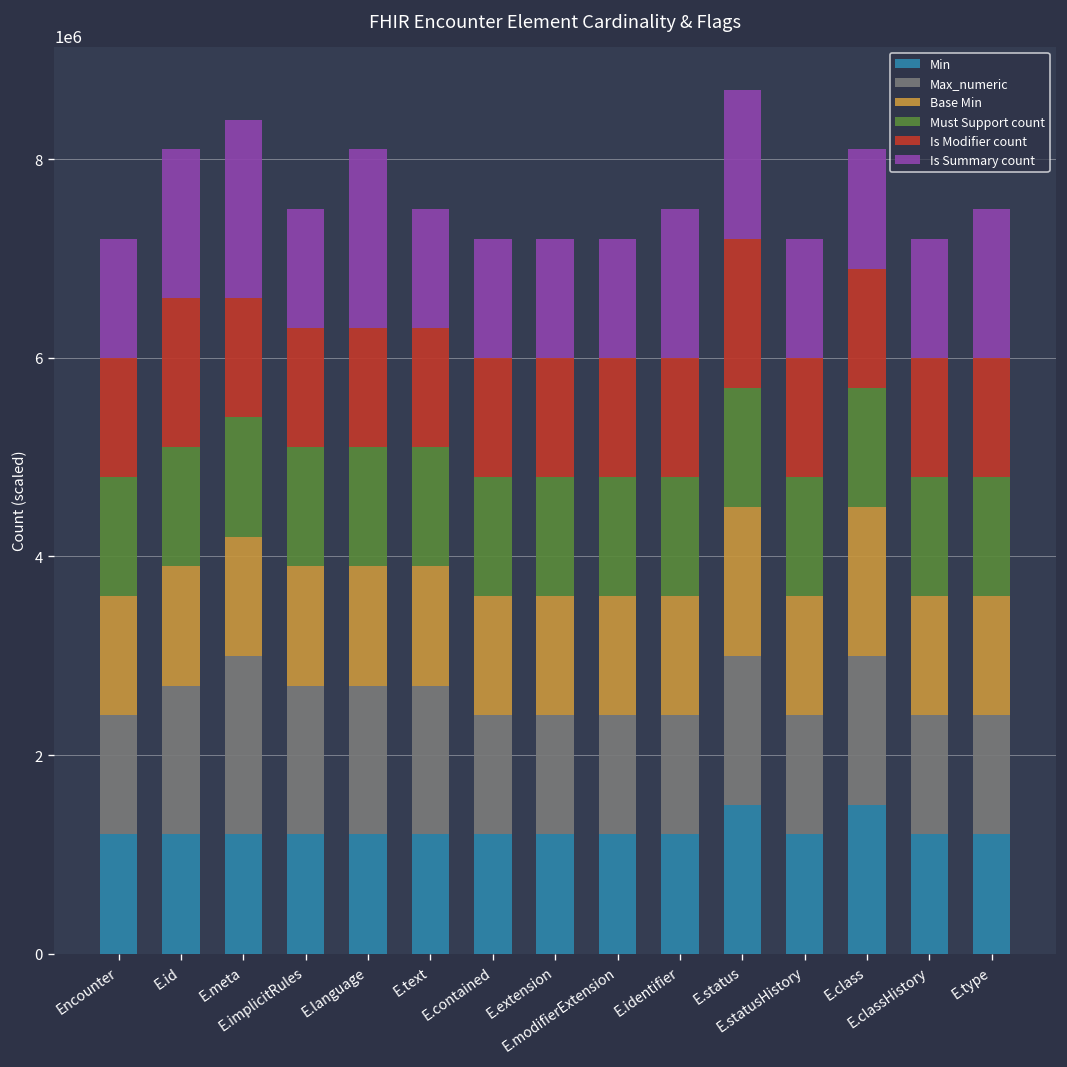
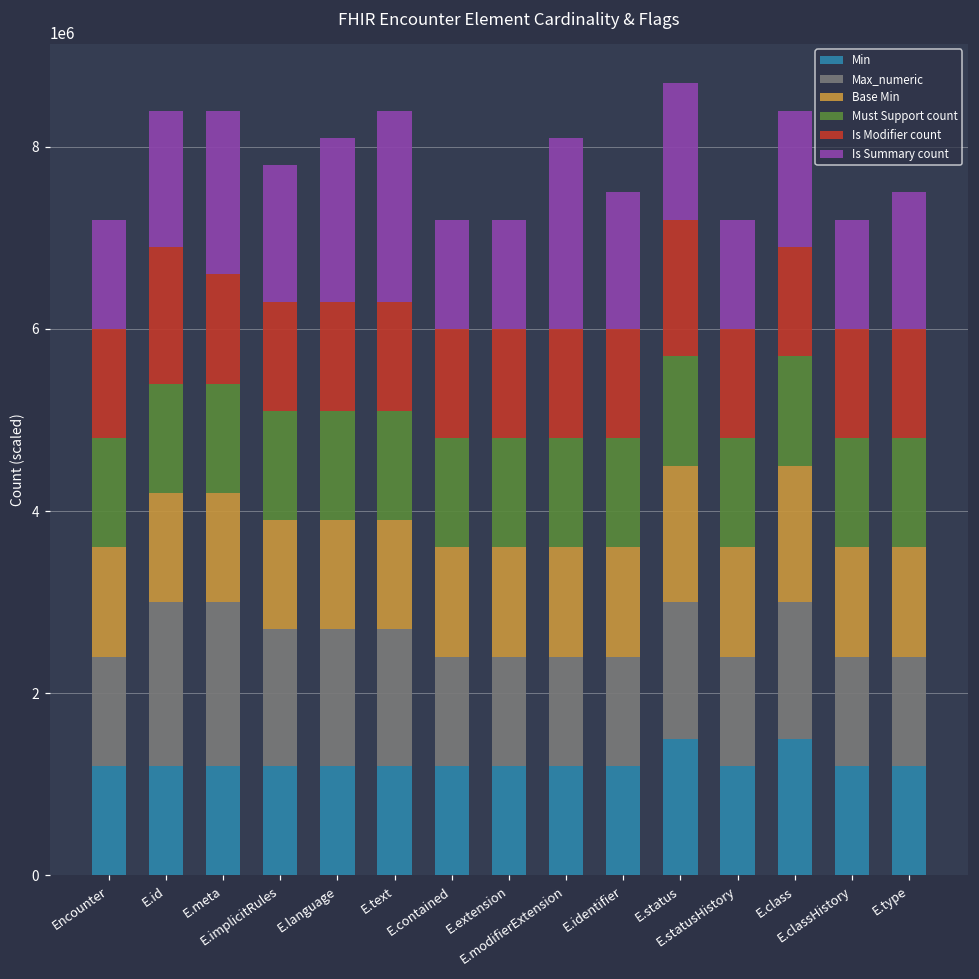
Max_numeric, E.id: 1500000 -> 1800000
Is Summary count, E.implicitRules: 1200000 -> 1500000
Is Summary count, E.text: 1200000 -> 2100000
Is Summary count, E.modifierExtension: 1200000 -> 2100000
Is Summary count, E.class: 1200000 -> 1500000
